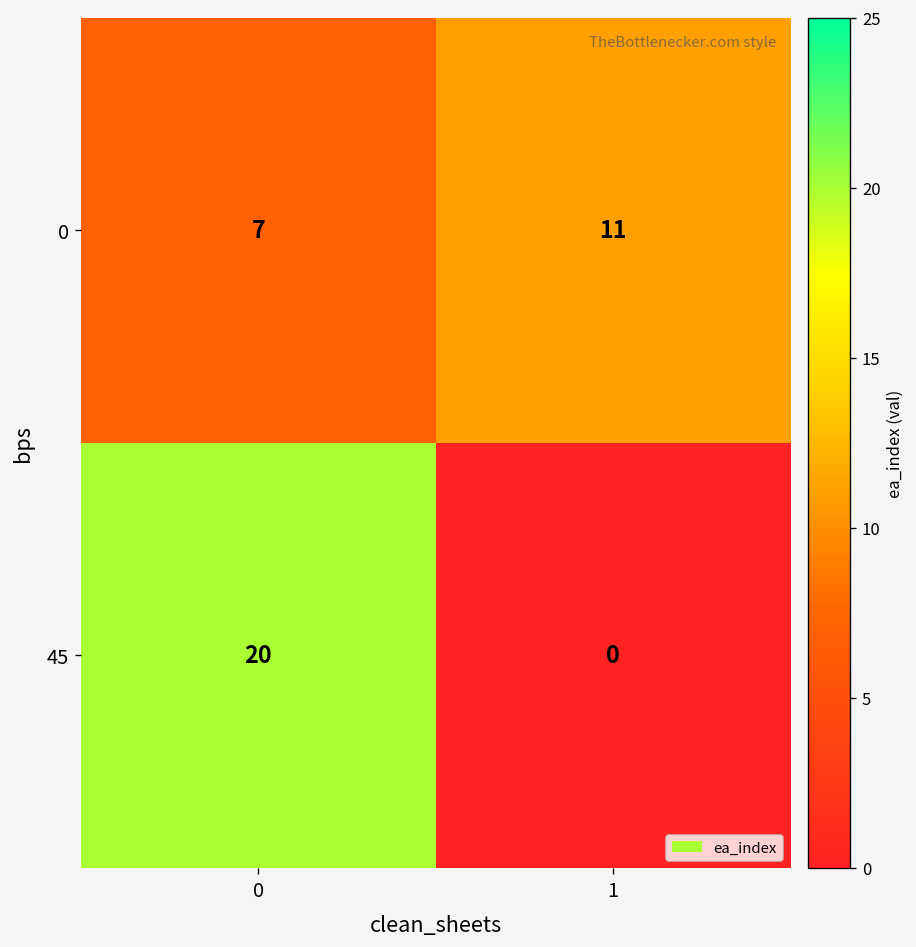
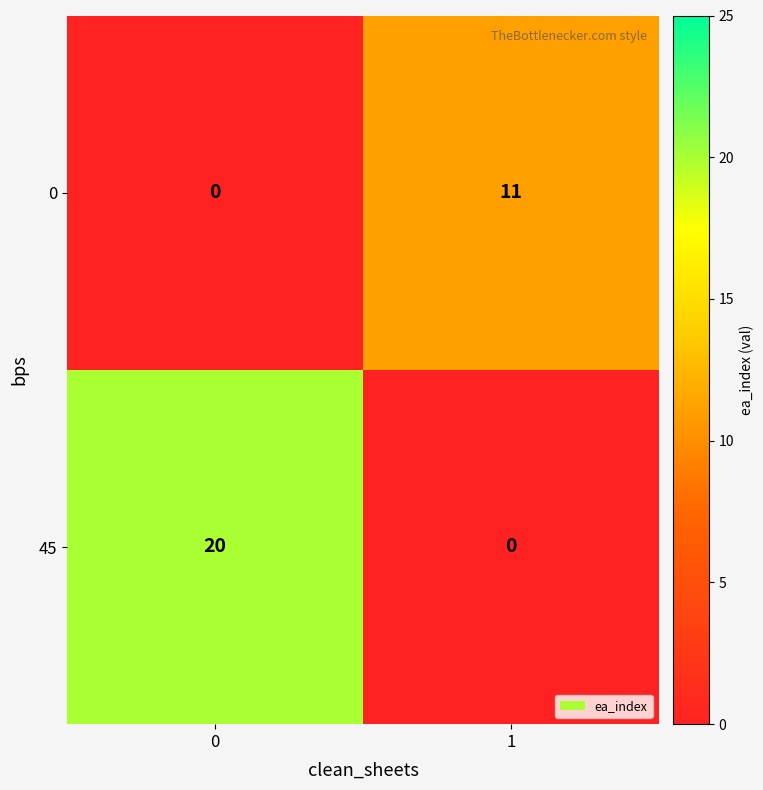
0, 0: 7 -> 0
